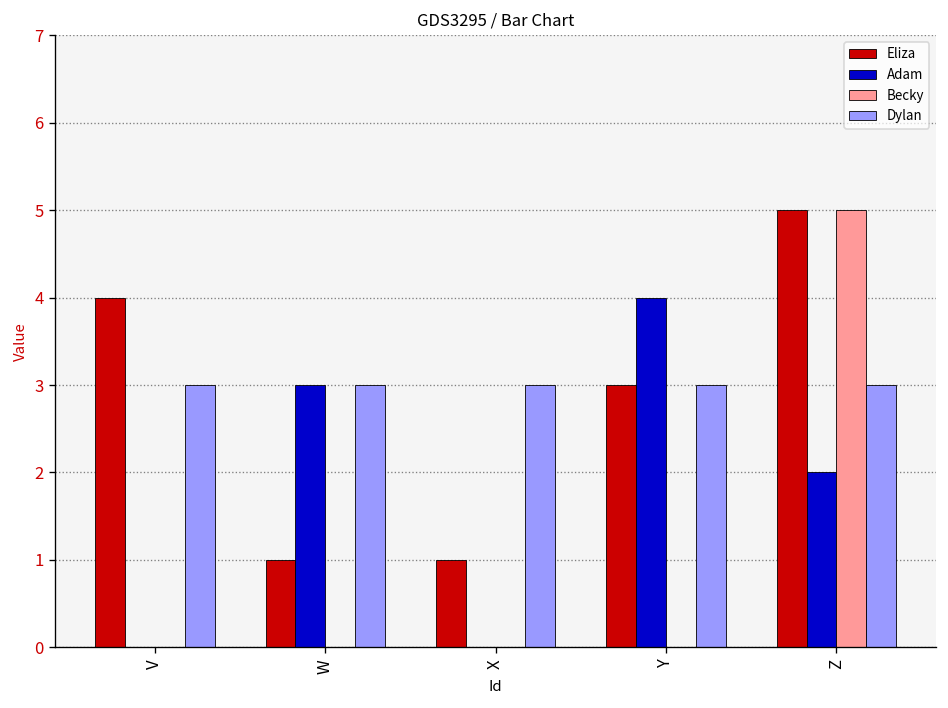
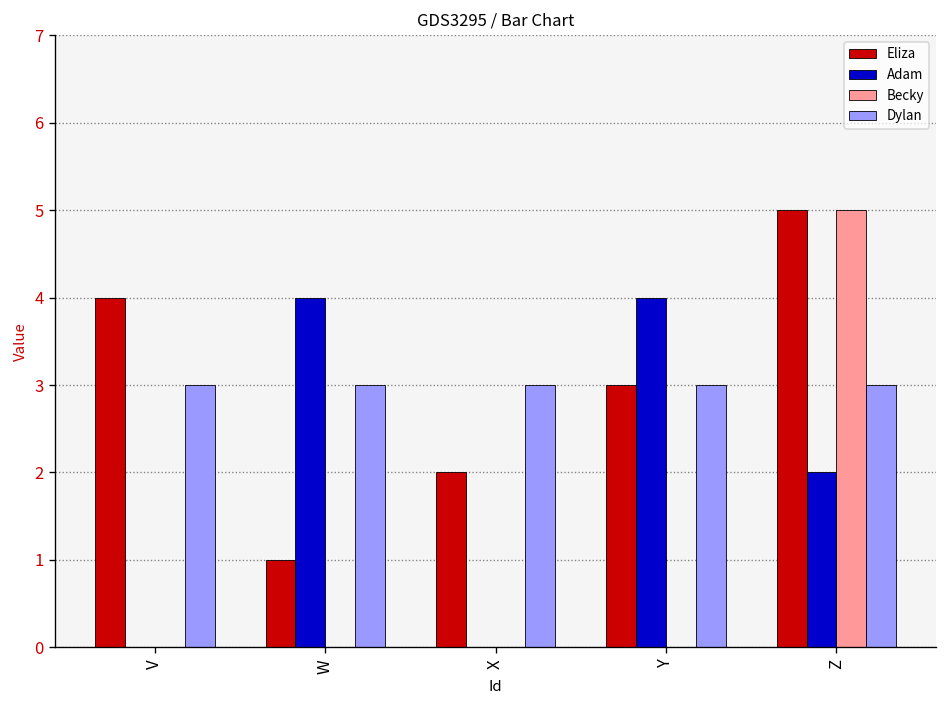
Adam, W: 3 -> 4
Eliza, X: 1 -> 2
